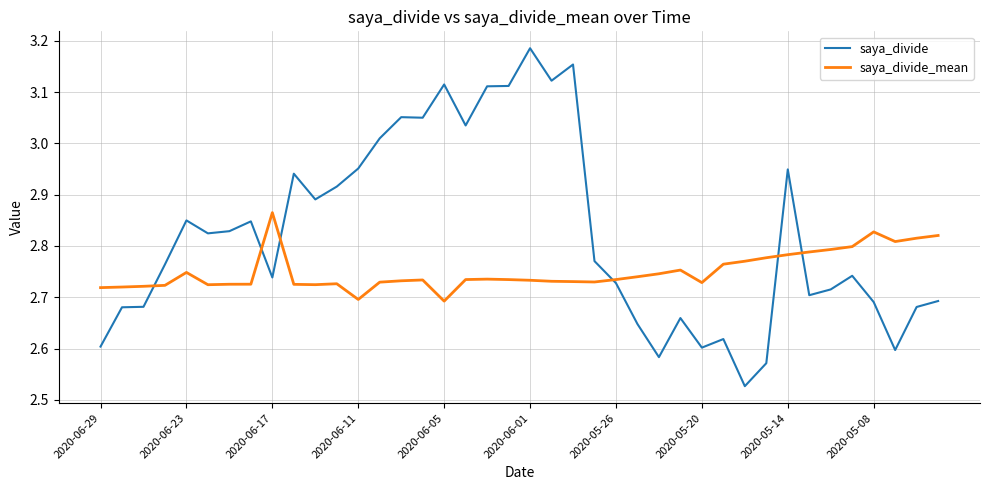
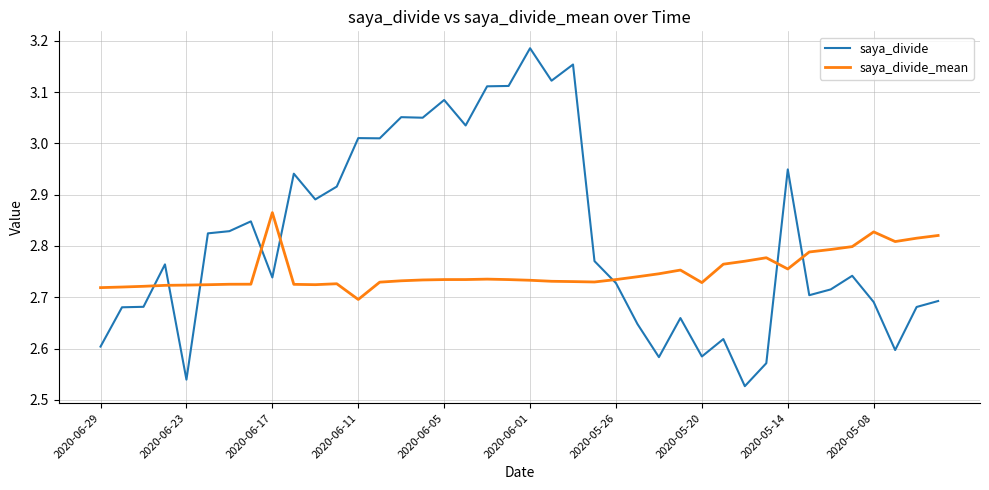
saya_divide, 2020-06-23: 2.85 -> 2.54
saya_divide_mean, 2020-06-23: 2.75 -> 2.72
saya_divide, 2020-06-11: 2.95 -> 3.01
saya_divide, 2020-06-05: 3.11 -> 3.08
saya_divide_mean, 2020-06-05: 2.69 -> 2.73
saya_divide, 2020-05-20: 2.60 -> 2.58
saya_divide_mean, 2020-05-14: 2.78 -> 2.76
